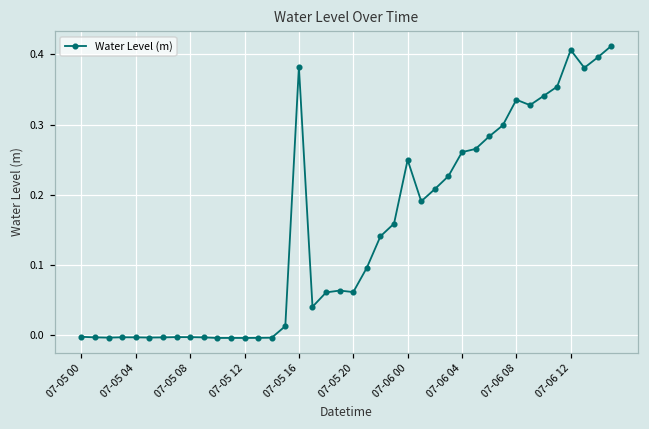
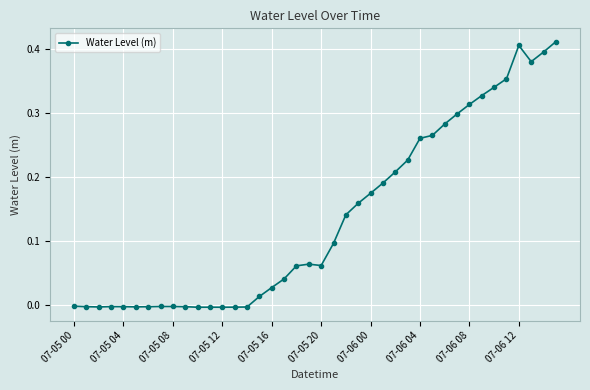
07-05 16: 0.38 -> 0.03
07-06 00: 0.25 -> 0.17
07-06 08: 0.34 -> 0.31
